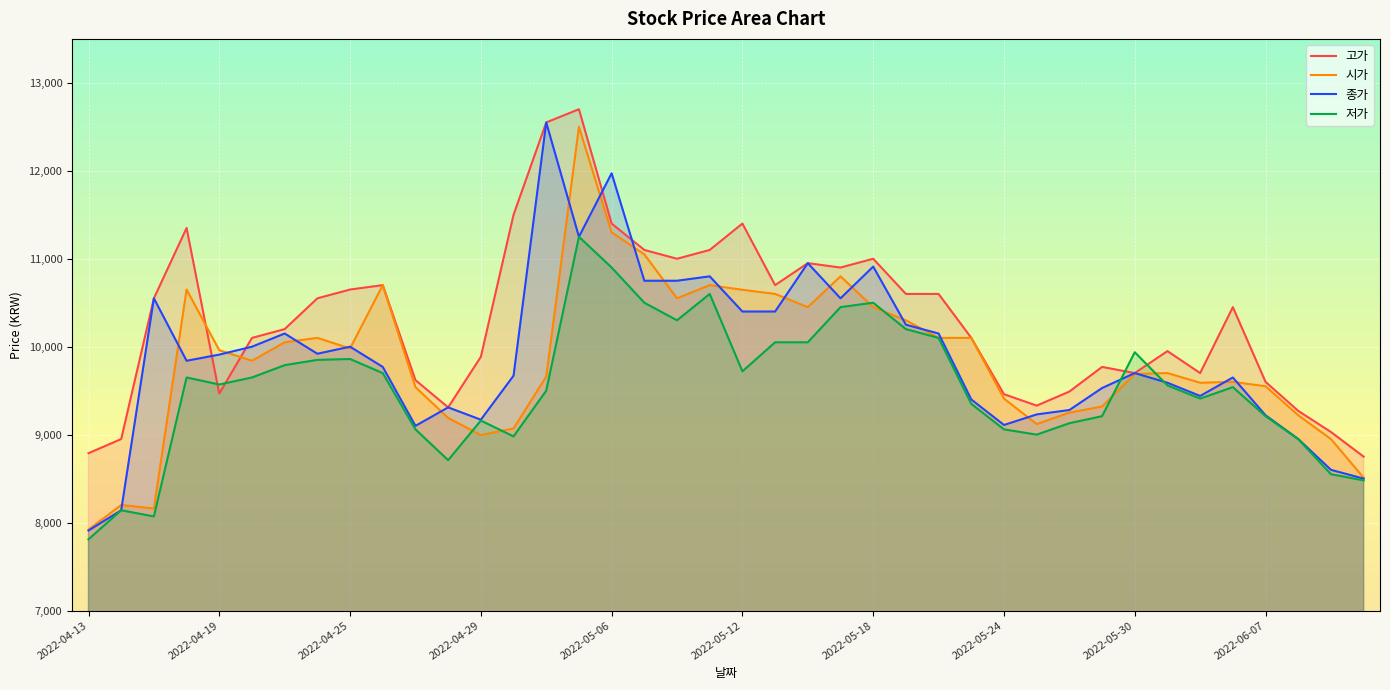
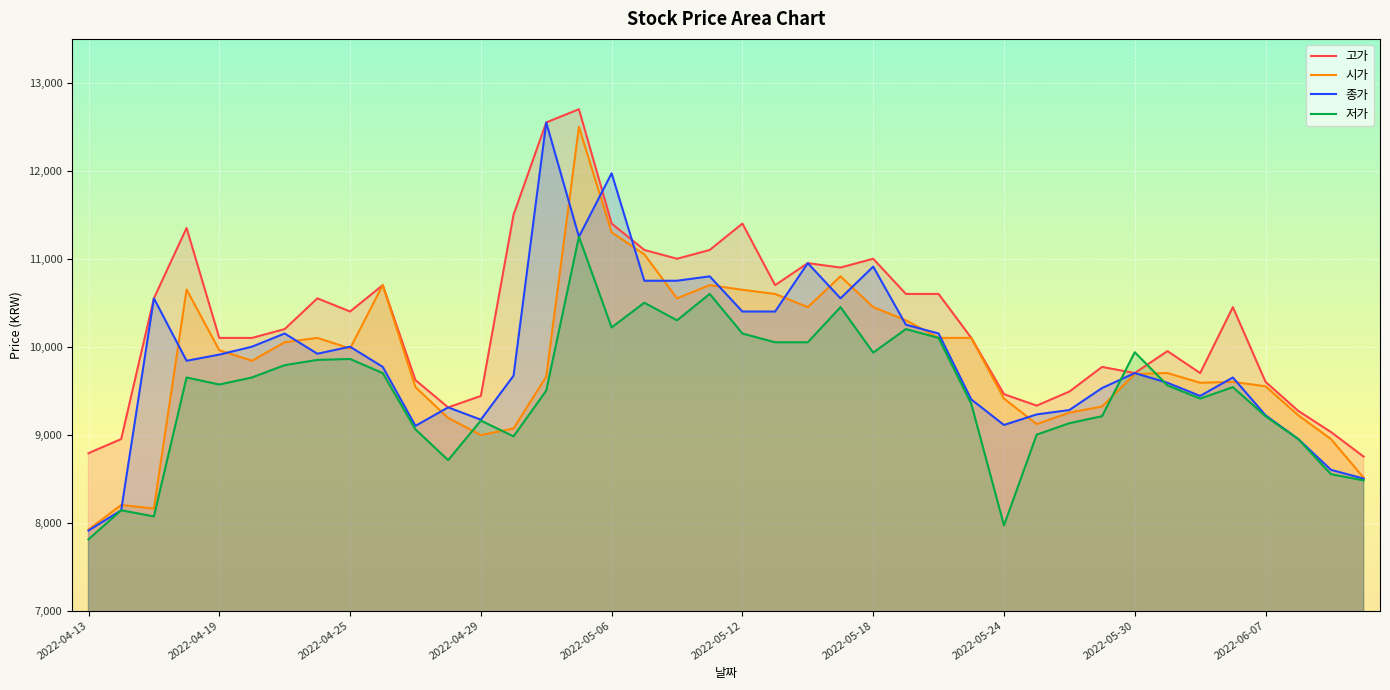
고가, 2022-04-19: 9,500 -> 10,100
고가, 2022-04-25: 10,700 -> 10,400
고가, 2022-04-29: 9,900 -> 9,400
저가, 2022-05-06: 10,900 -> 10,200
저가, 2022-05-12: 9,700 -> 10,200
저가, 2022-05-18: 10,500 -> 9,900
저가, 2022-05-24: 9,100 -> 8,000
